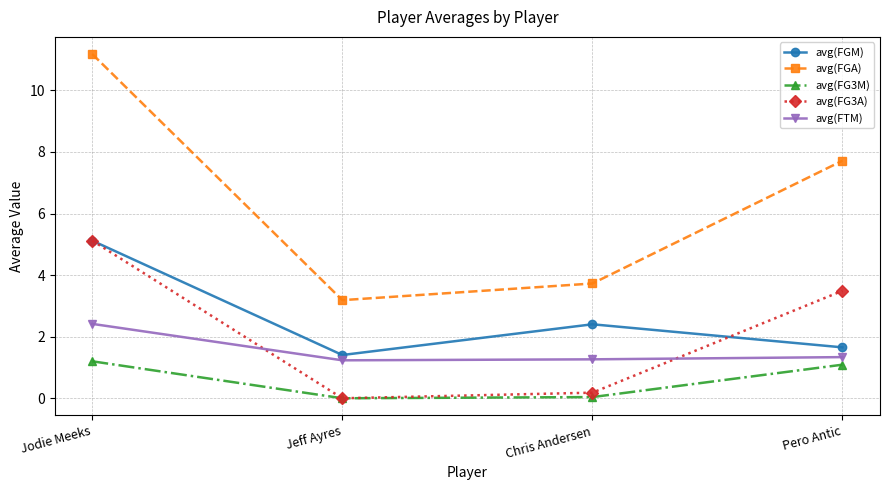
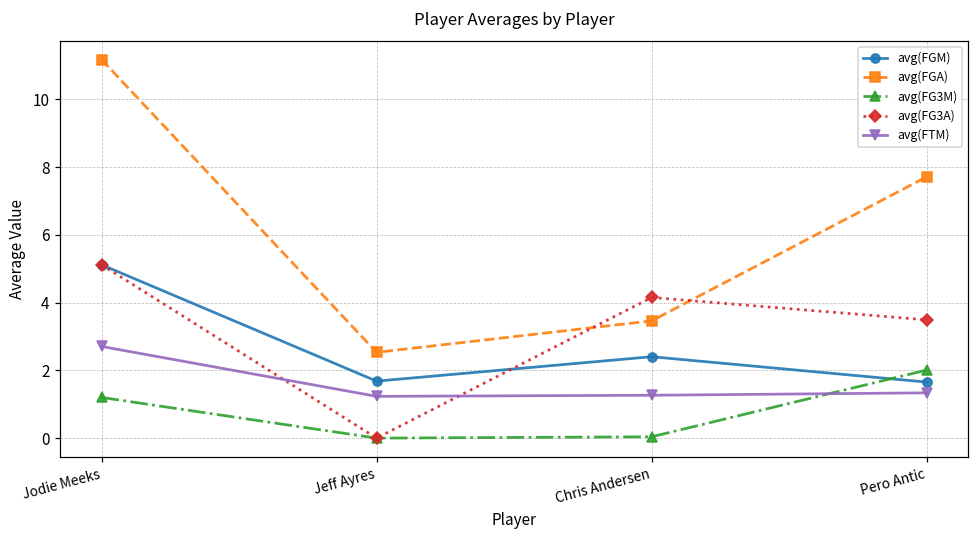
avg(FTM), Jodie Meeks: 2.4 -> 2.7
avg(FGM), Jeff Ayres: 1.4 -> 1.7
avg(FGA), Jeff Ayres: 3.2 -> 2.5
avg(FGA), Chris Andersen: 3.7 -> 3.5
avg(FG3A), Chris Andersen: 0.2 -> 4.2
avg(FG3M), Pero Antic: 1.1 -> 2.0
